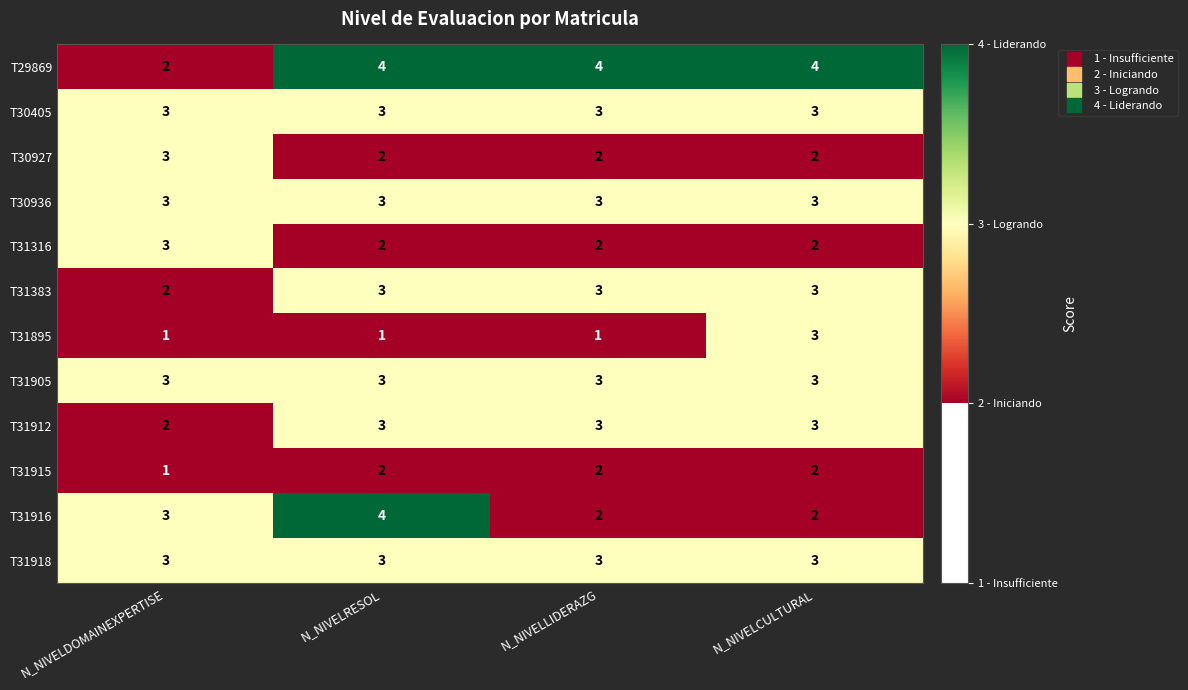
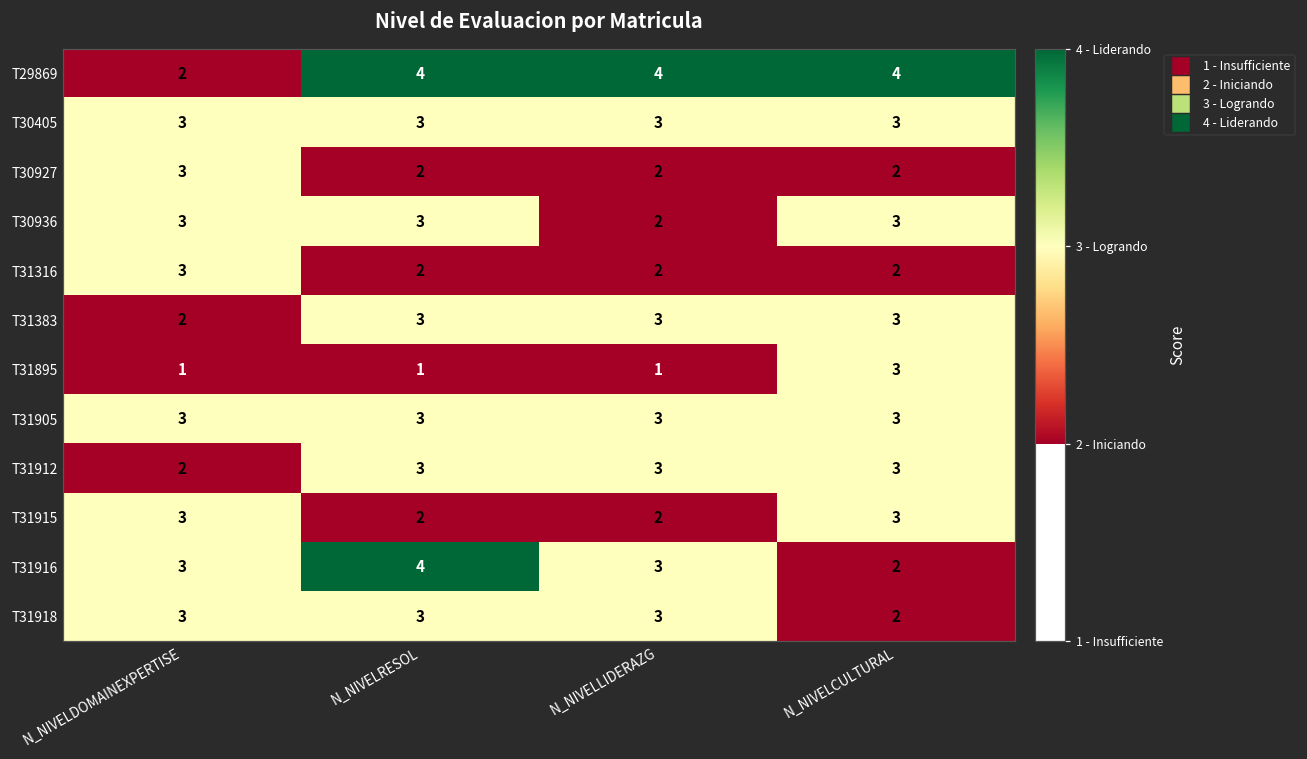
T30936, N_NIVELLIDERAZG: 3 -> 2
T31915, N_NIVELDOMAINEXPERTISE: 1 -> 3
T31915, N_NIVELCULTURAL: 2 -> 3
T31916, N_NIVELLIDERAZG: 2 -> 3
T31918, N_NIVELCULTURAL: 3 -> 2
